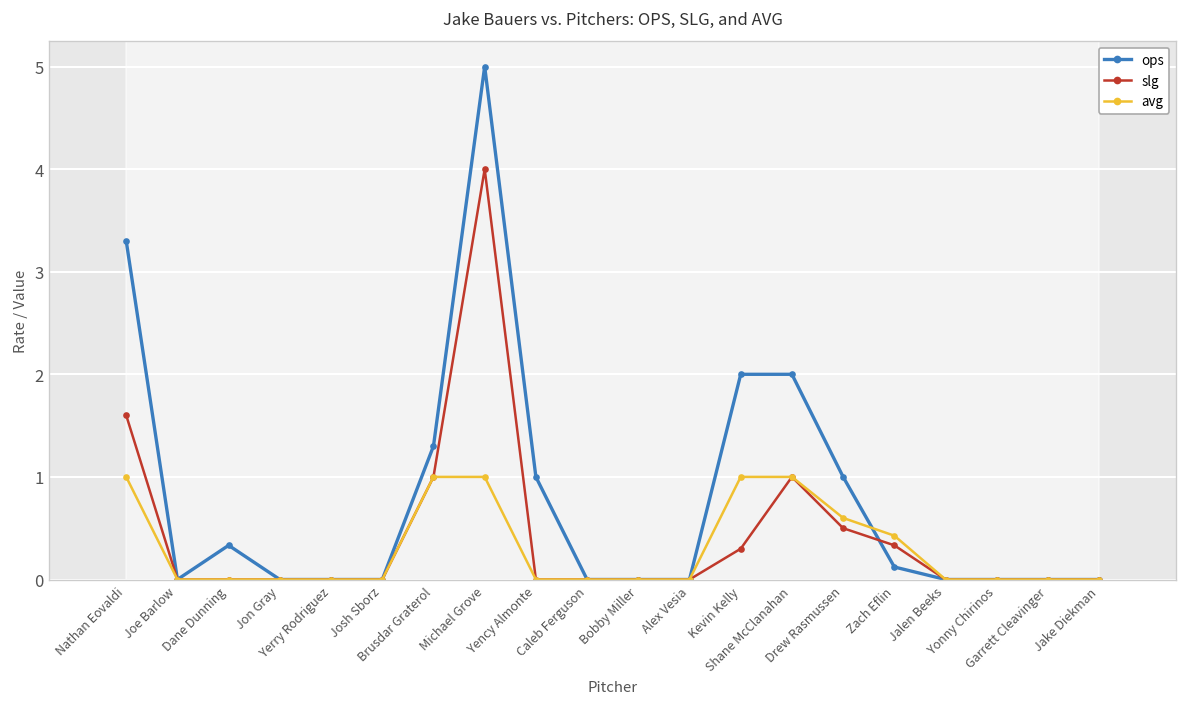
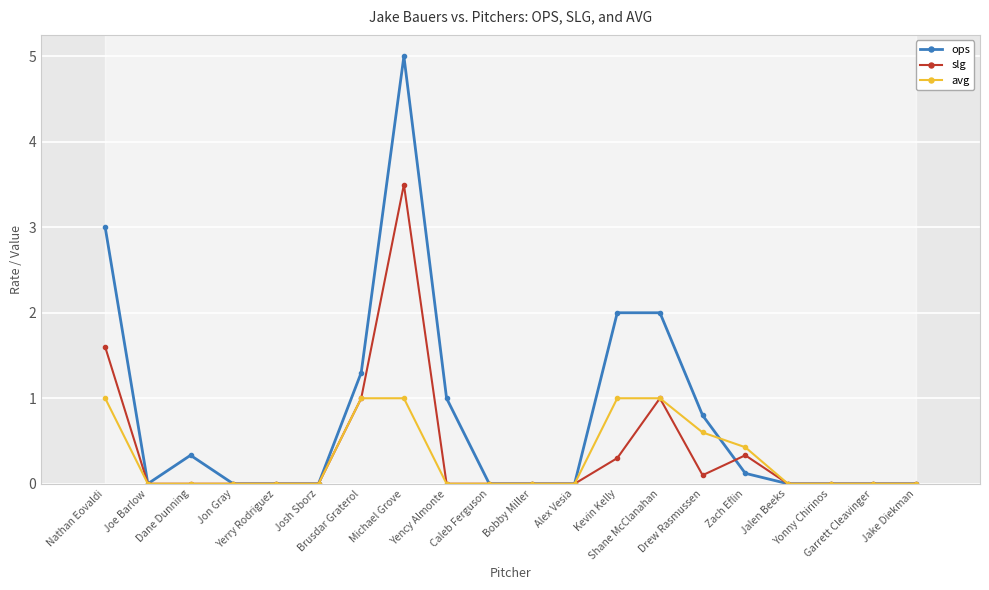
ops, Nathan Eovaldi: 3.3 -> 3.0
slg, Michael Grove: 4.0 -> 3.5
ops, Drew Rasmussen: 1.0 -> 0.8
slg, Drew Rasmussen: 0.5 -> 0.1
